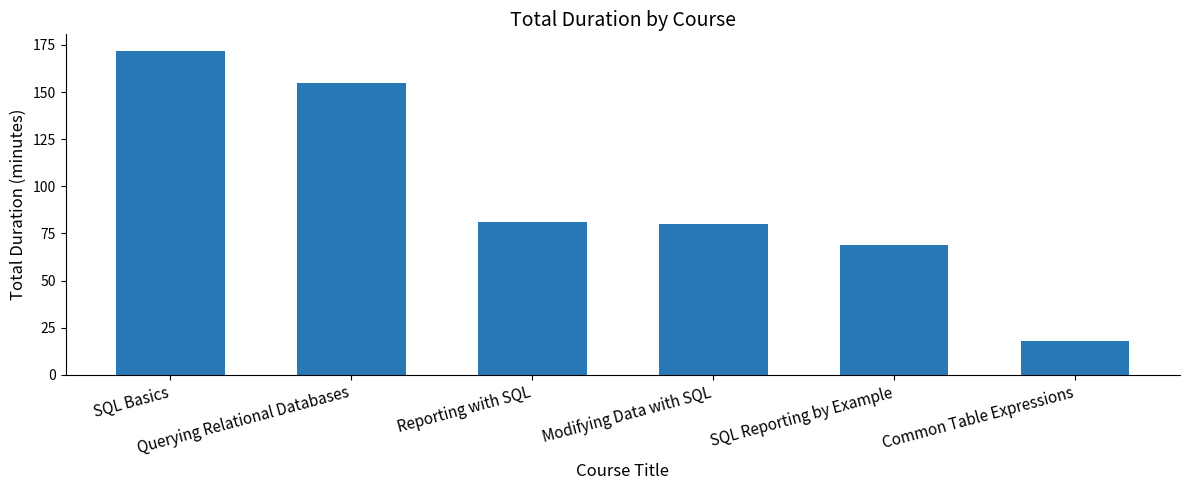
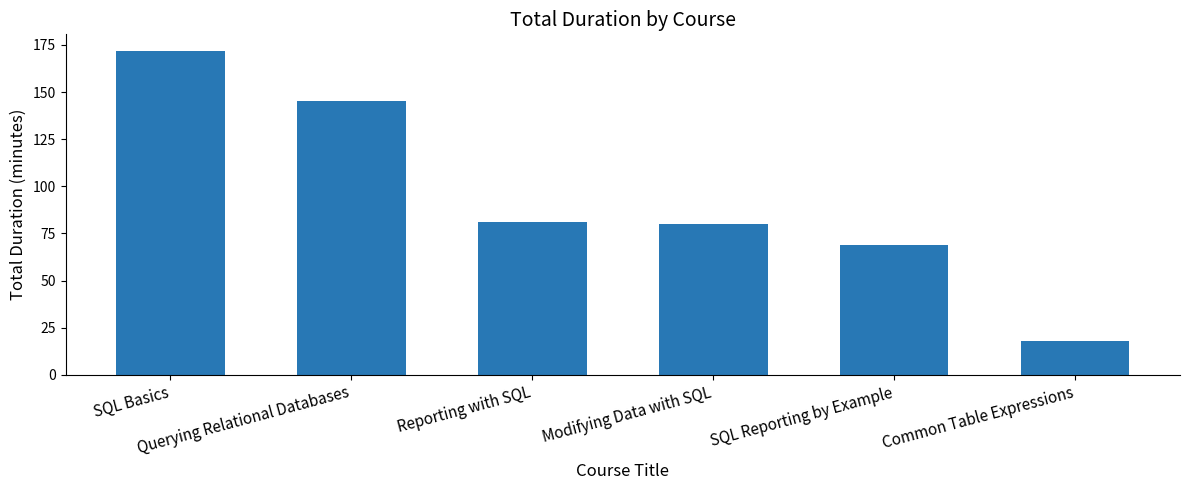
Querying Relational Databases: 155 -> 145
